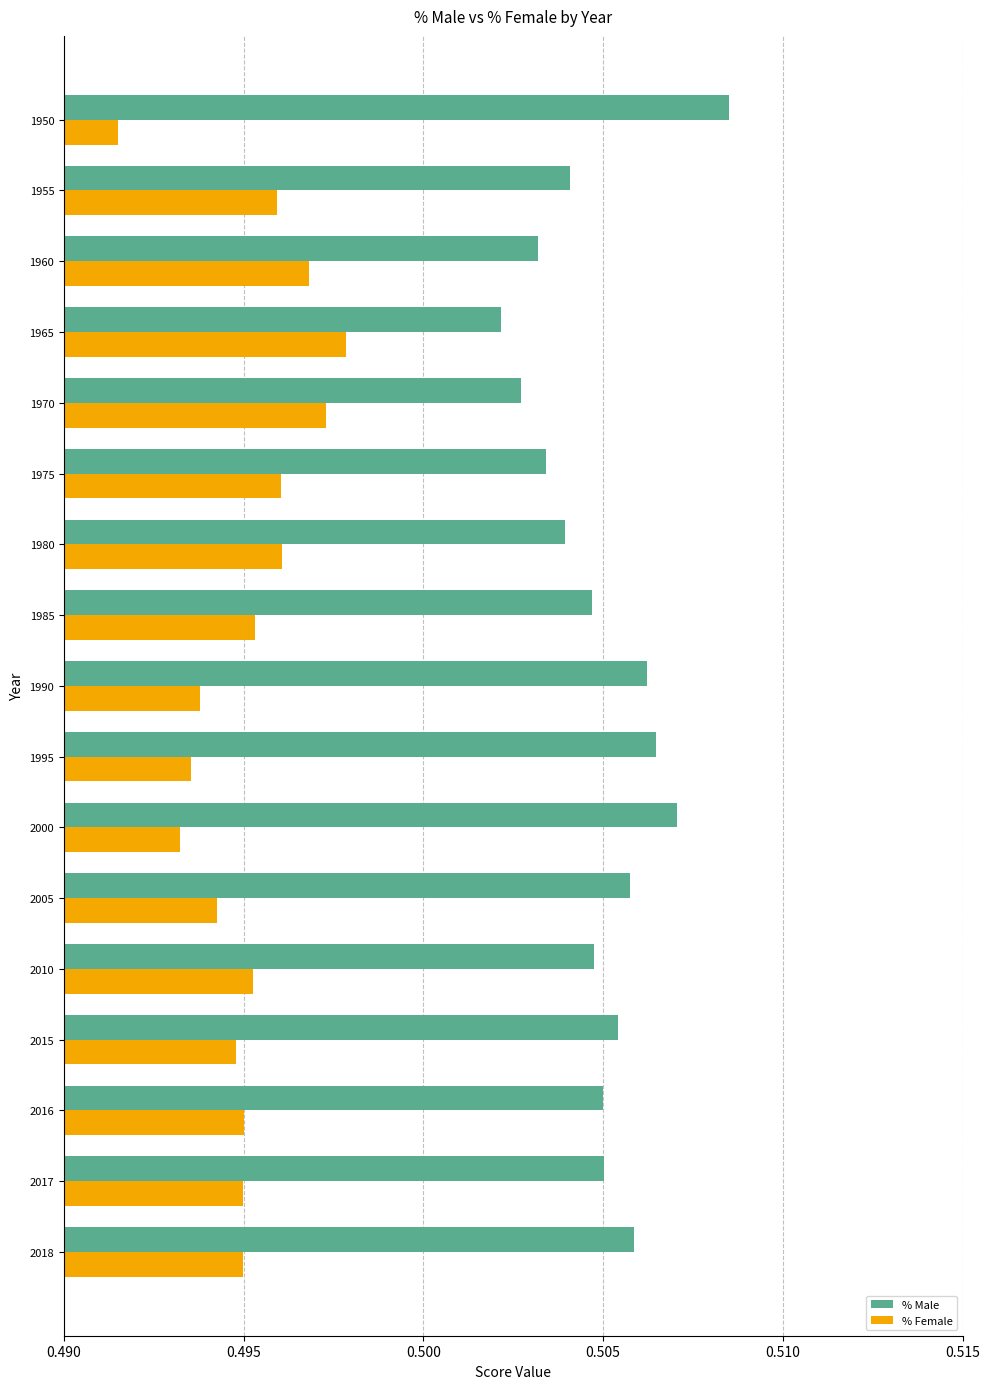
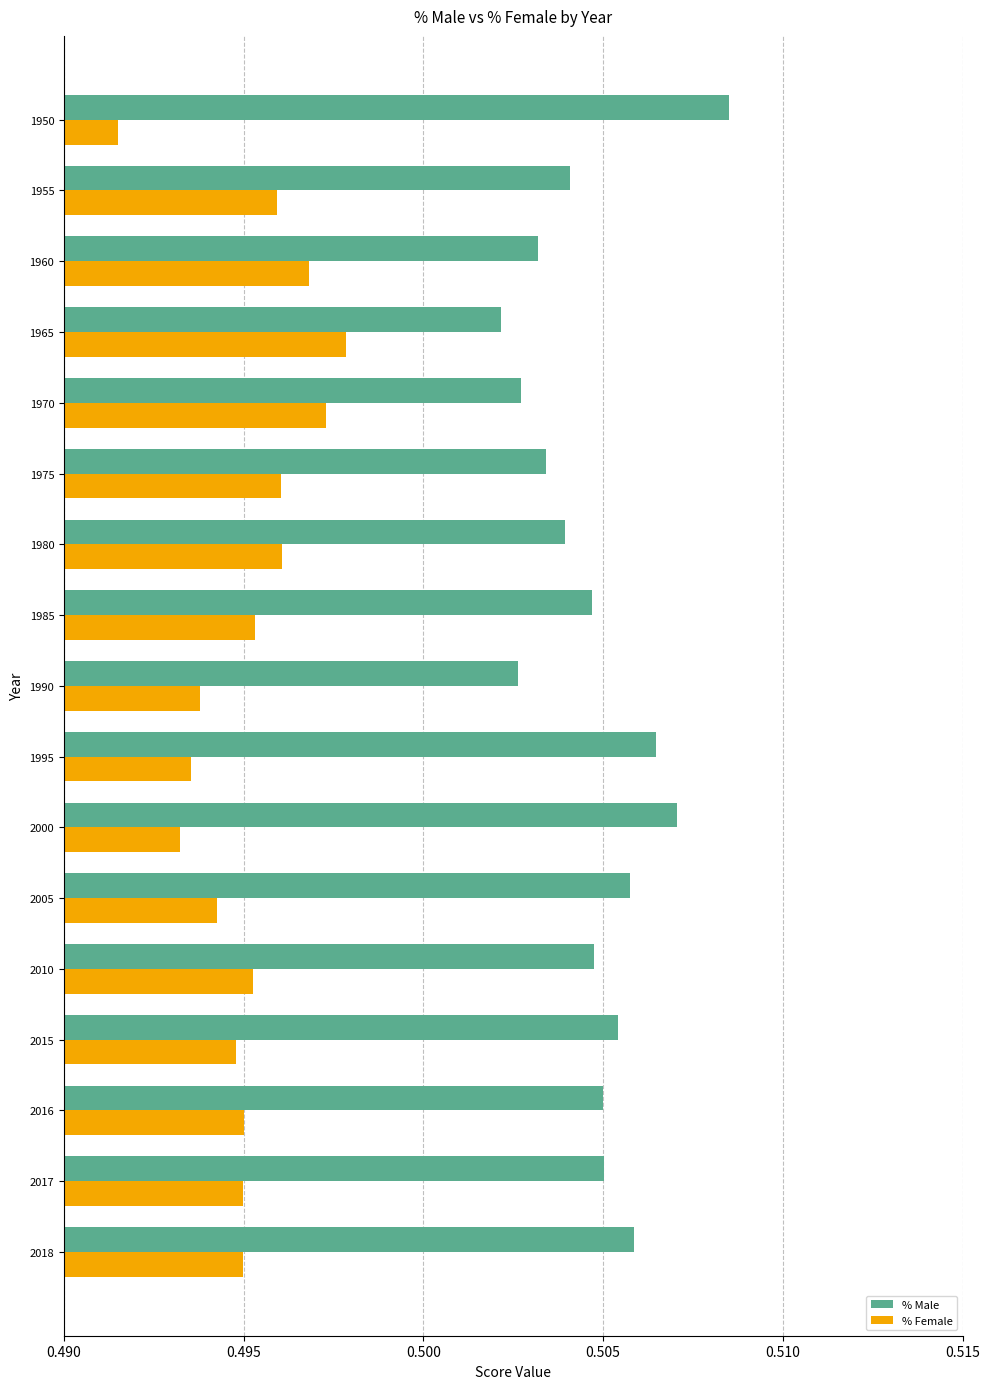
% Male, 1990: 0.5062 -> 0.5026
